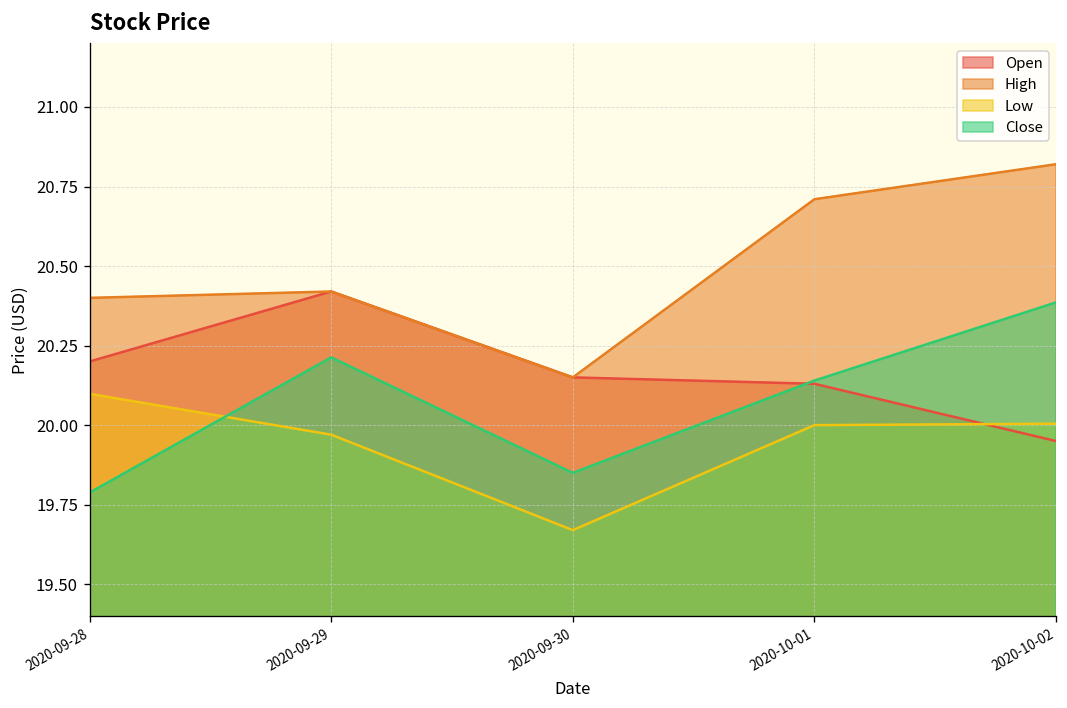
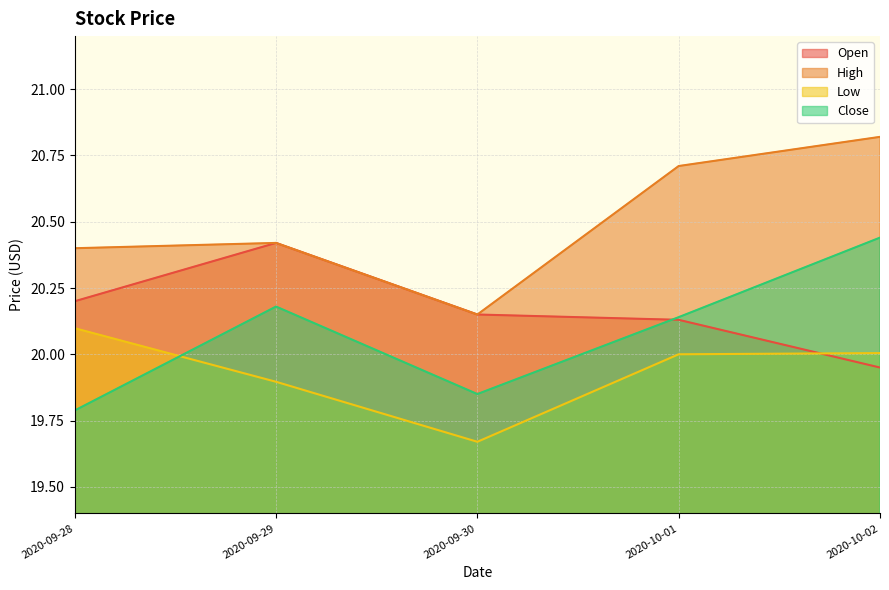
Low, 2020-09-29: 19.97 -> 19.90
Close, 2020-09-29: 20.21 -> 20.18
Close, 2020-10-02: 20.39 -> 20.44
